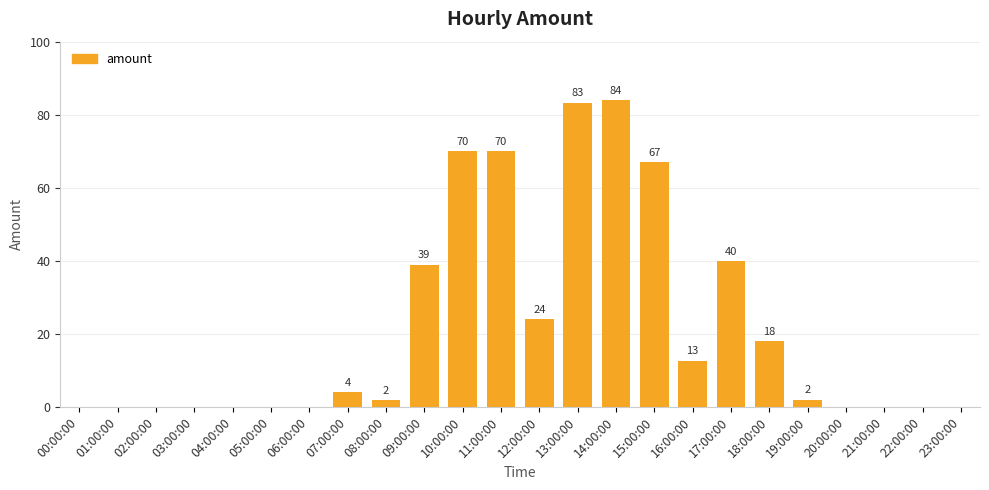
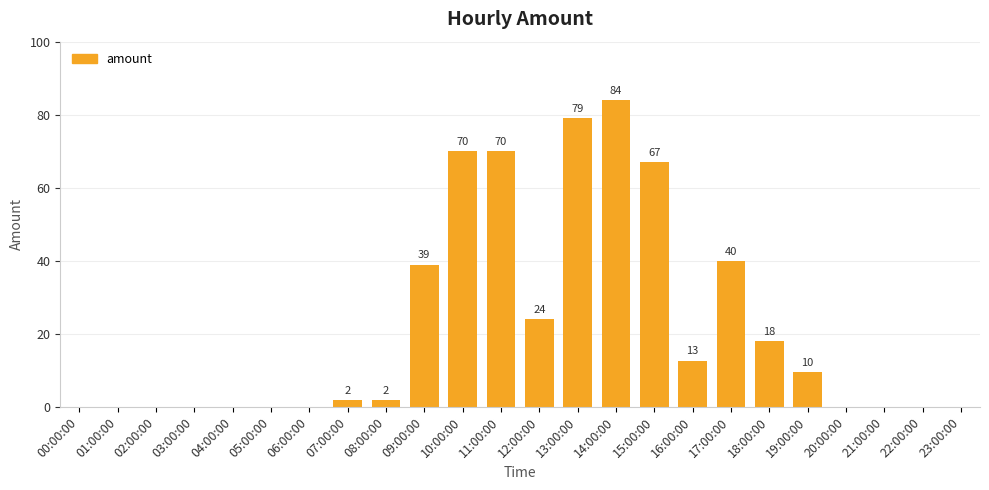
07:00:00: 4 -> 2
13:00:00: 83 -> 79
19:00:00: 2 -> 10
